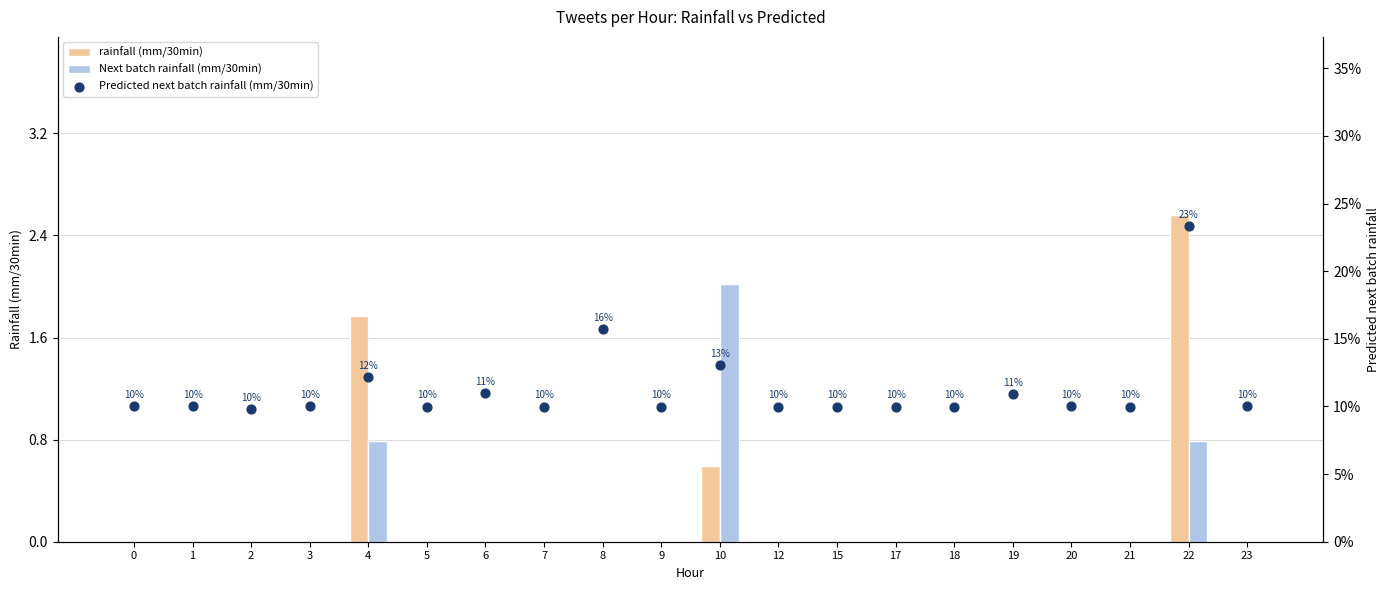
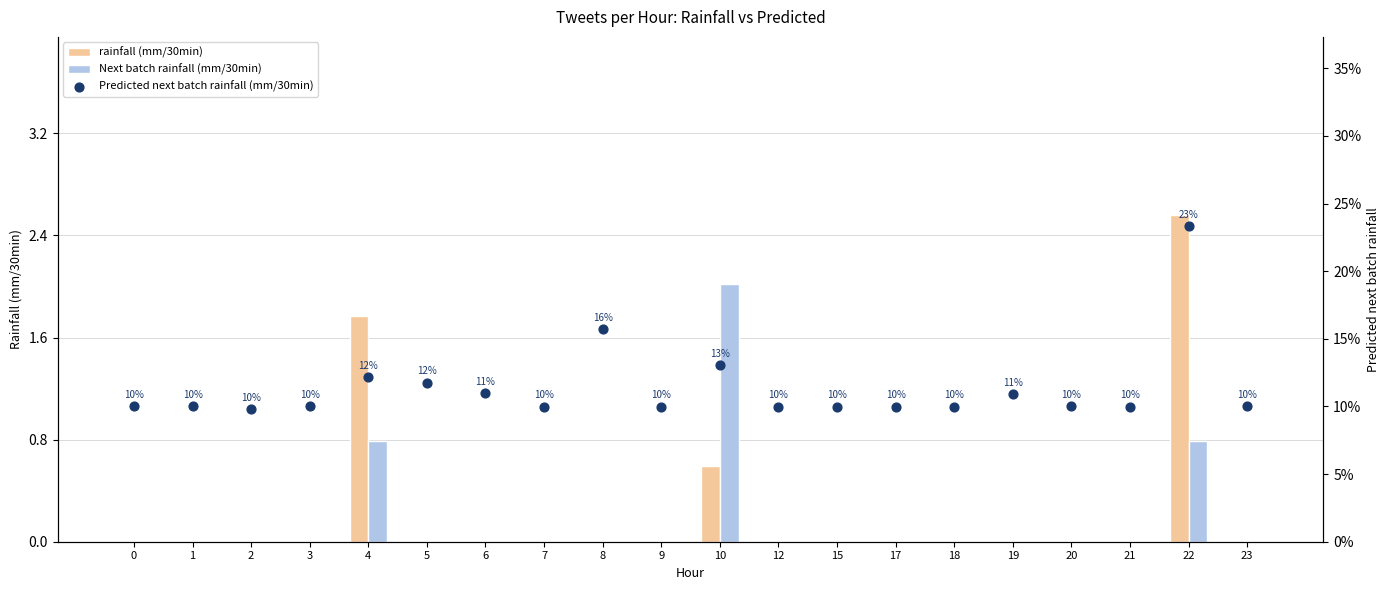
Predicted next batch rainfall (mm/30min), 5: 10% -> 12%
